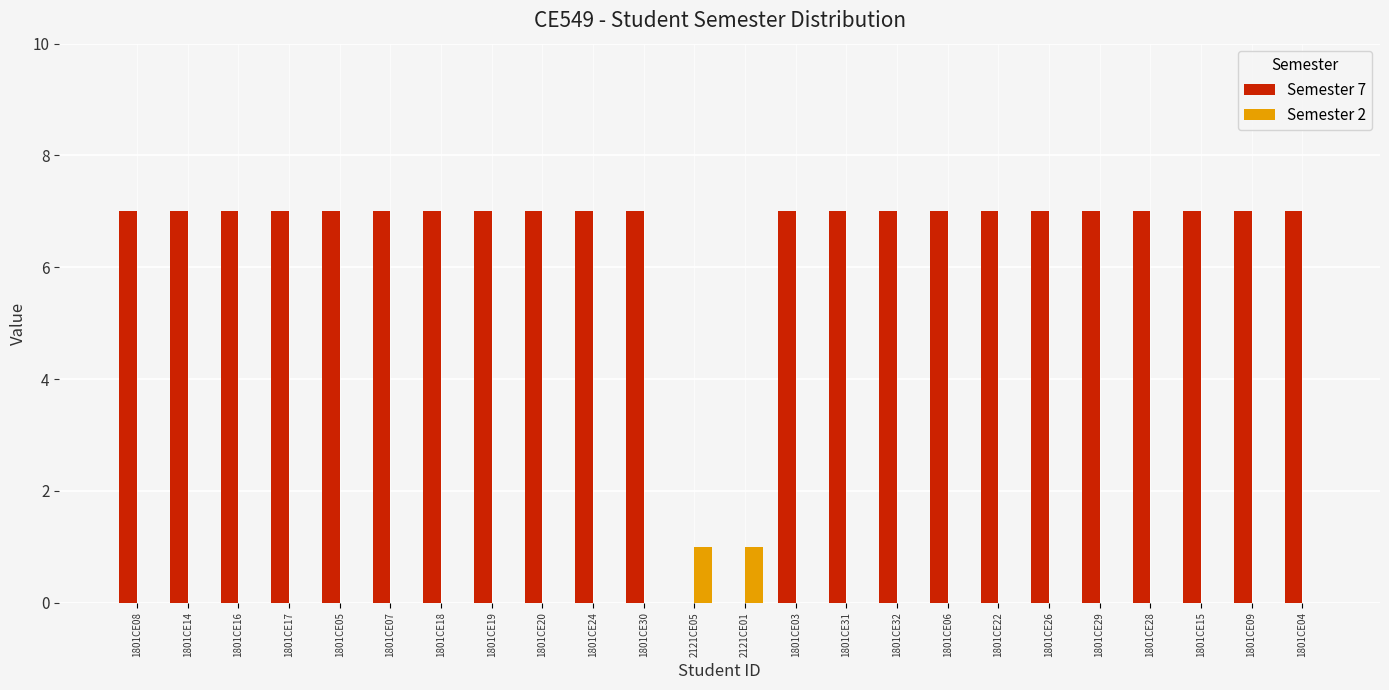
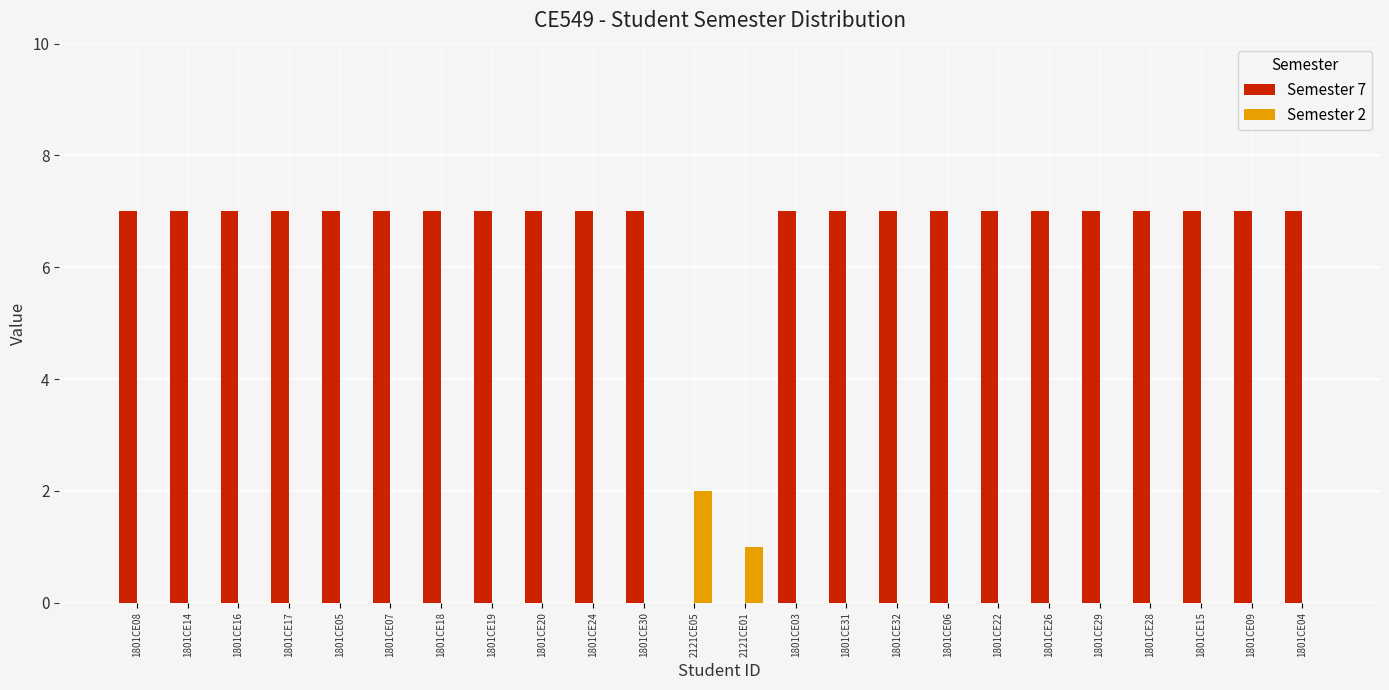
Semester 2, 2121CE05: 1 -> 2
